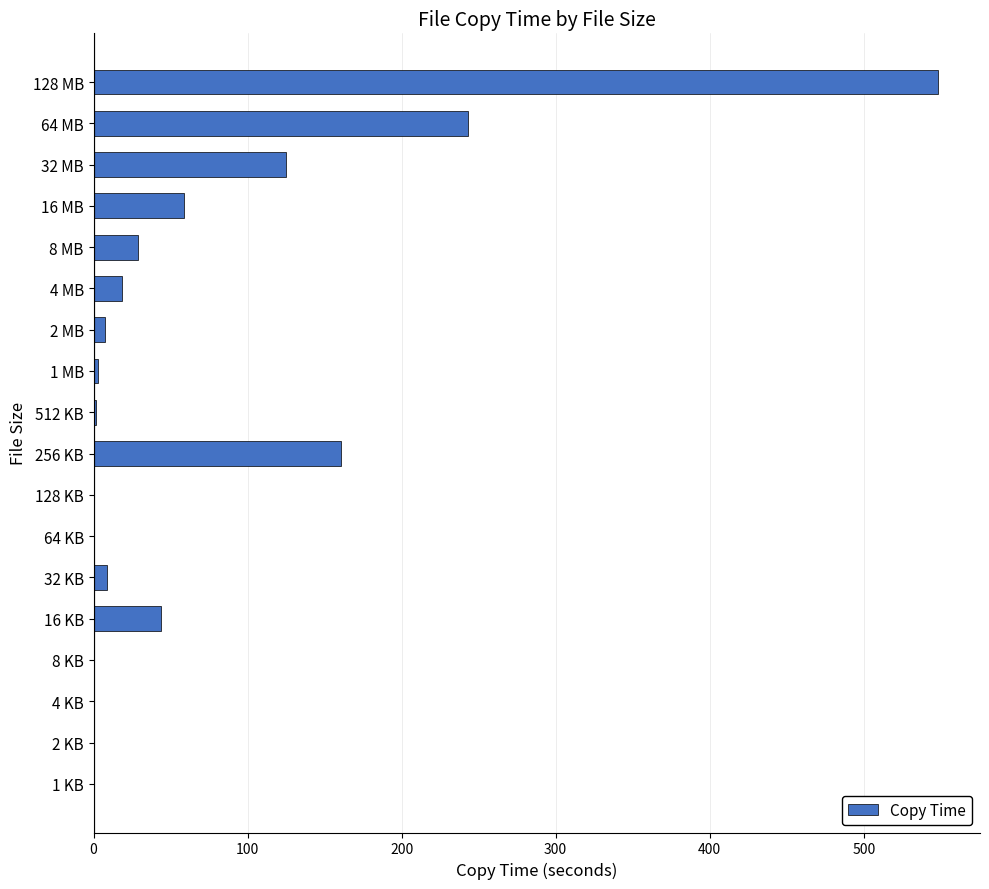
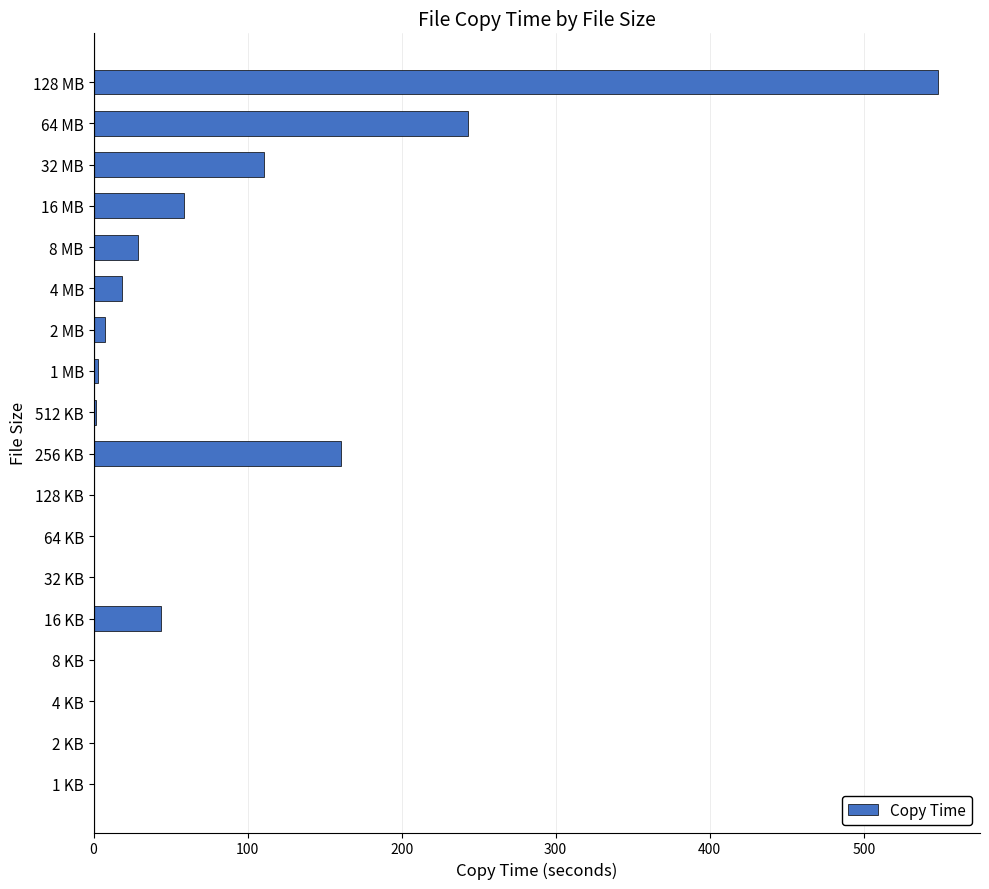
32 MB: 125 -> 111
32 KB: 9 -> 0
